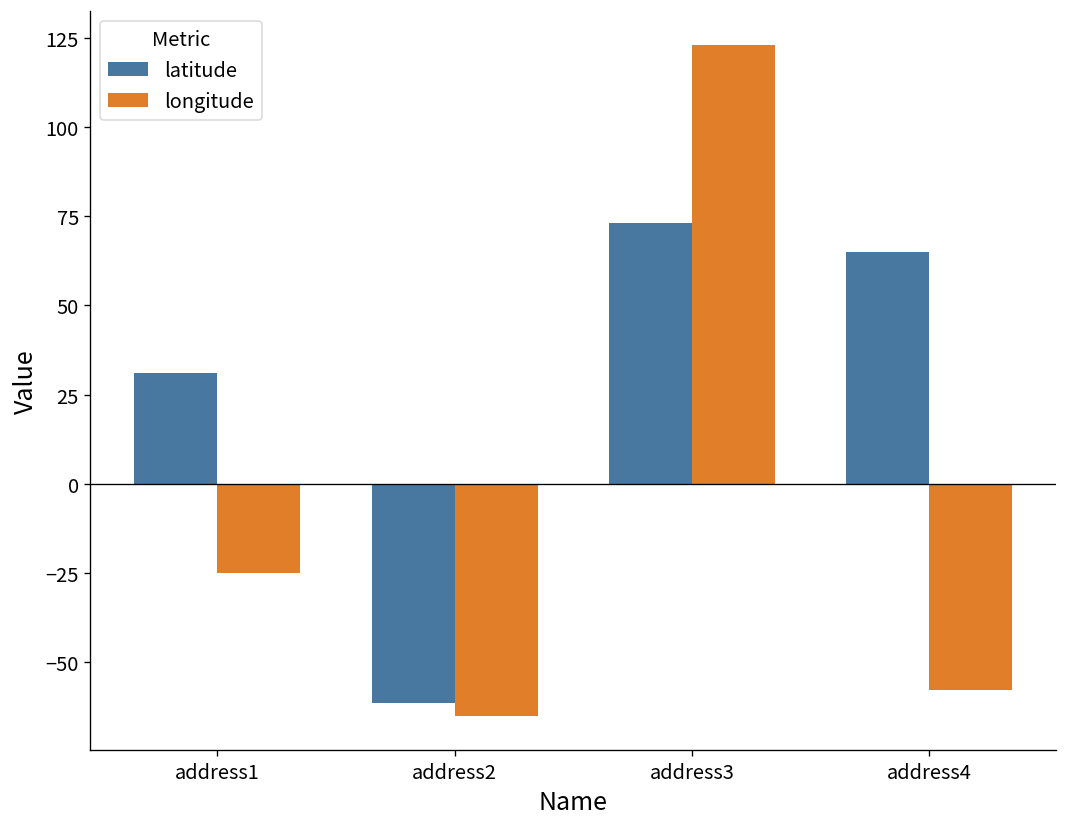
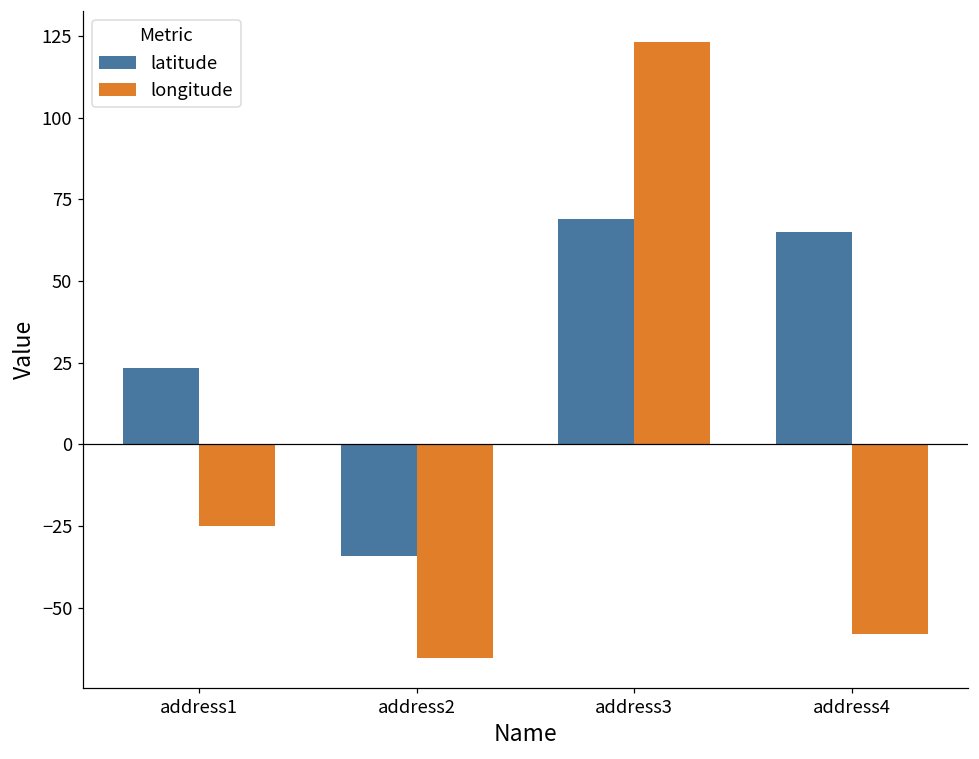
latitude, address1: 31 -> 23
latitude, address2: -62 -> -34
latitude, address3: 73 -> 69
